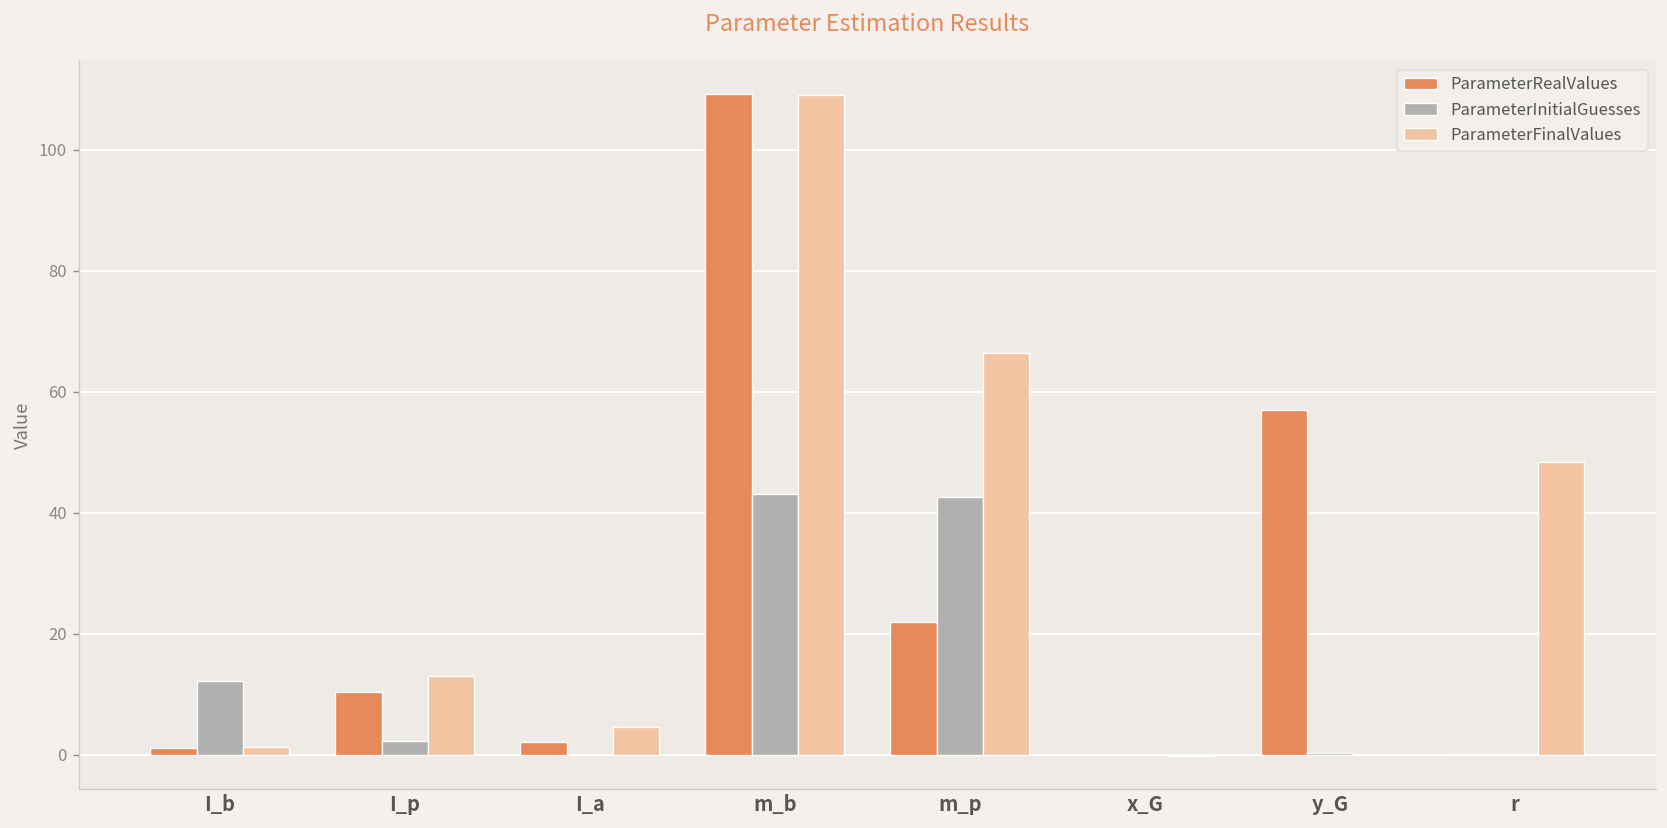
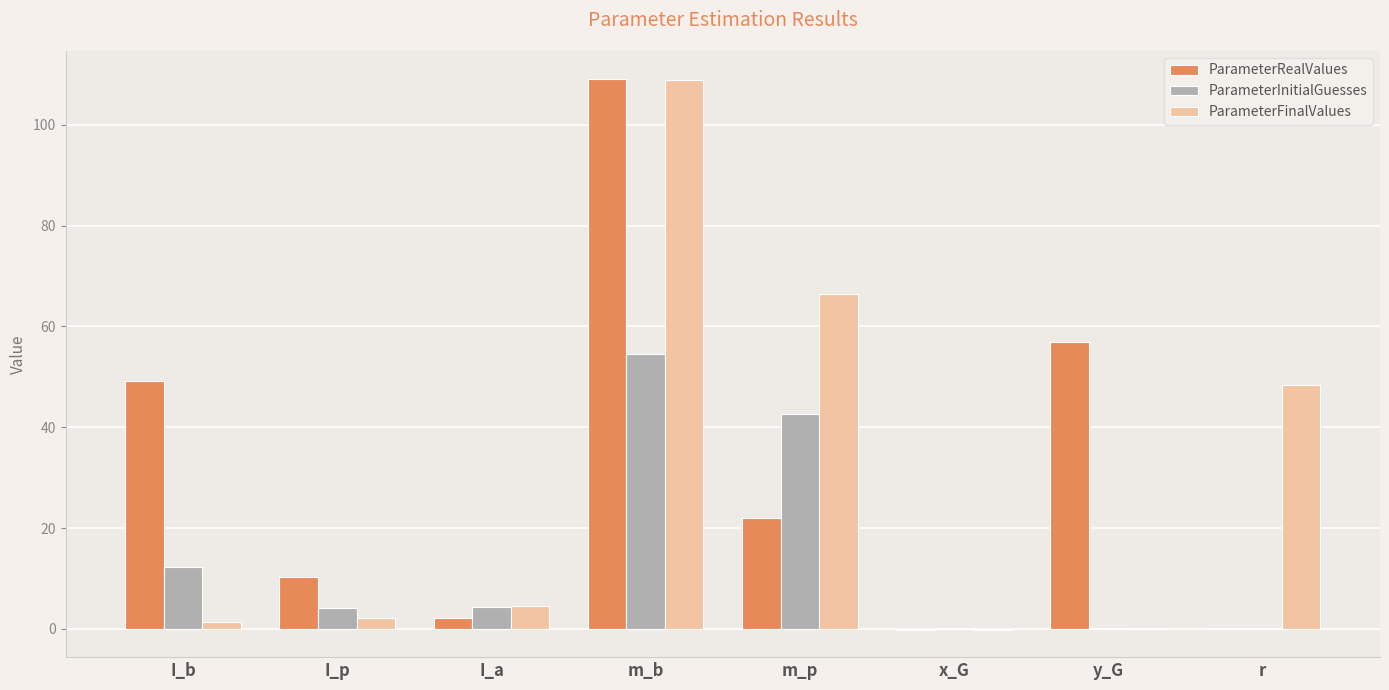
ParameterRealValues, I_b: 1 -> 49
ParameterInitialGuesses, I_p: 2 -> 4
ParameterFinalValues, I_p: 13 -> 2
ParameterInitialGuesses, I_a: 0 -> 4
ParameterInitialGuesses, m_b: 43 -> 55
